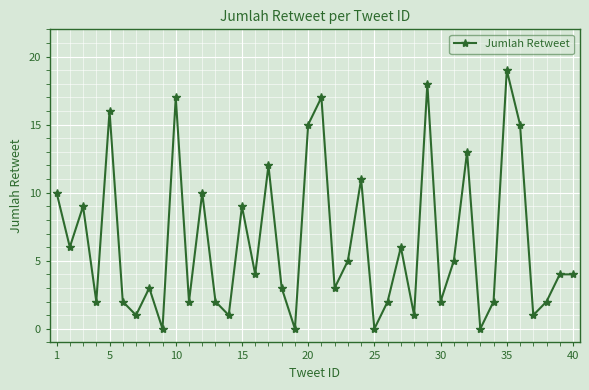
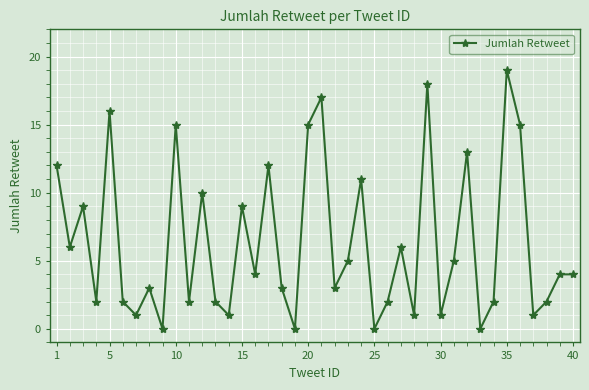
1: 10 -> 12
10: 17 -> 15
30: 2 -> 1
